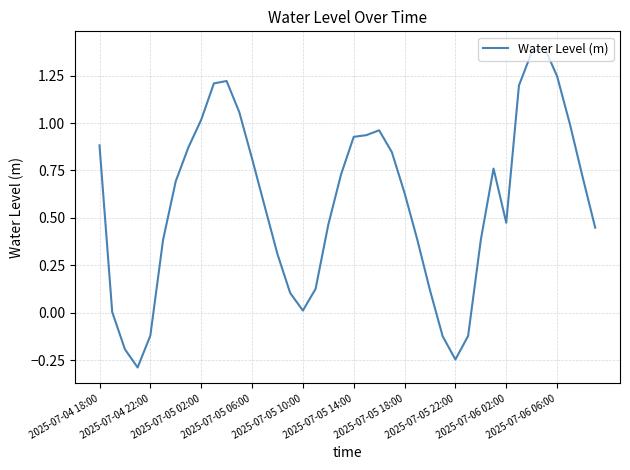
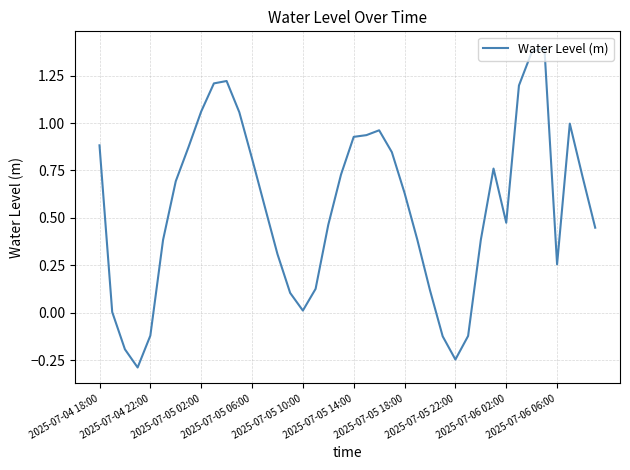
2025-07-05 02:00: 1.02 -> 1.06
2025-07-06 06:00: 1.25 -> 0.25
